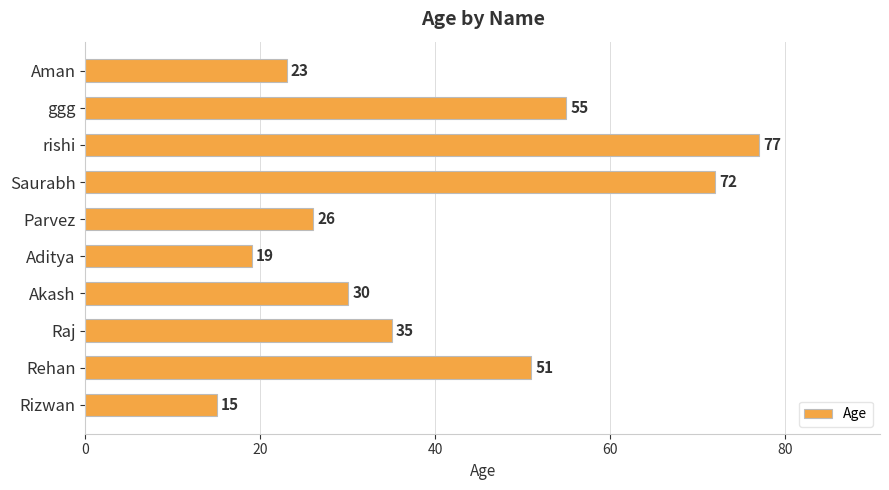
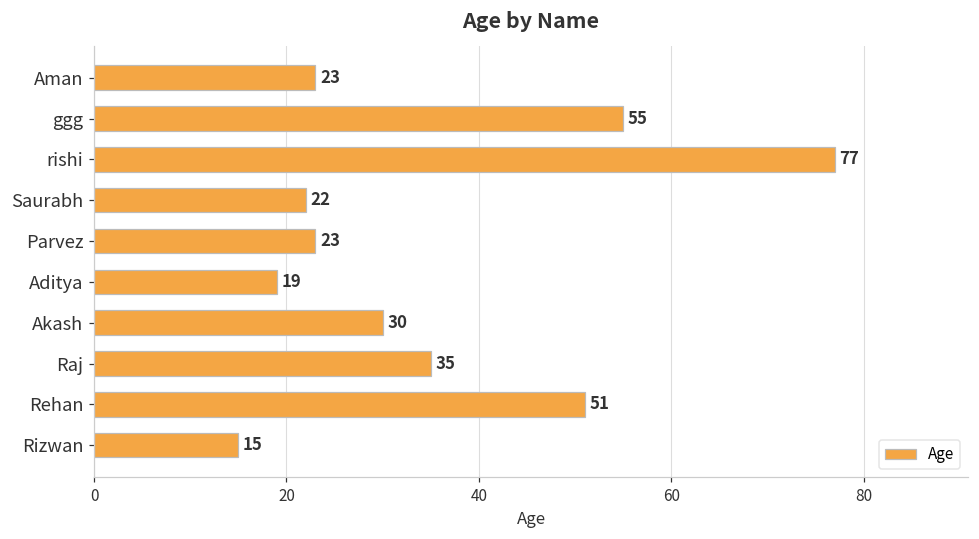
Saurabh: 72 -> 22
Parvez: 26 -> 23
